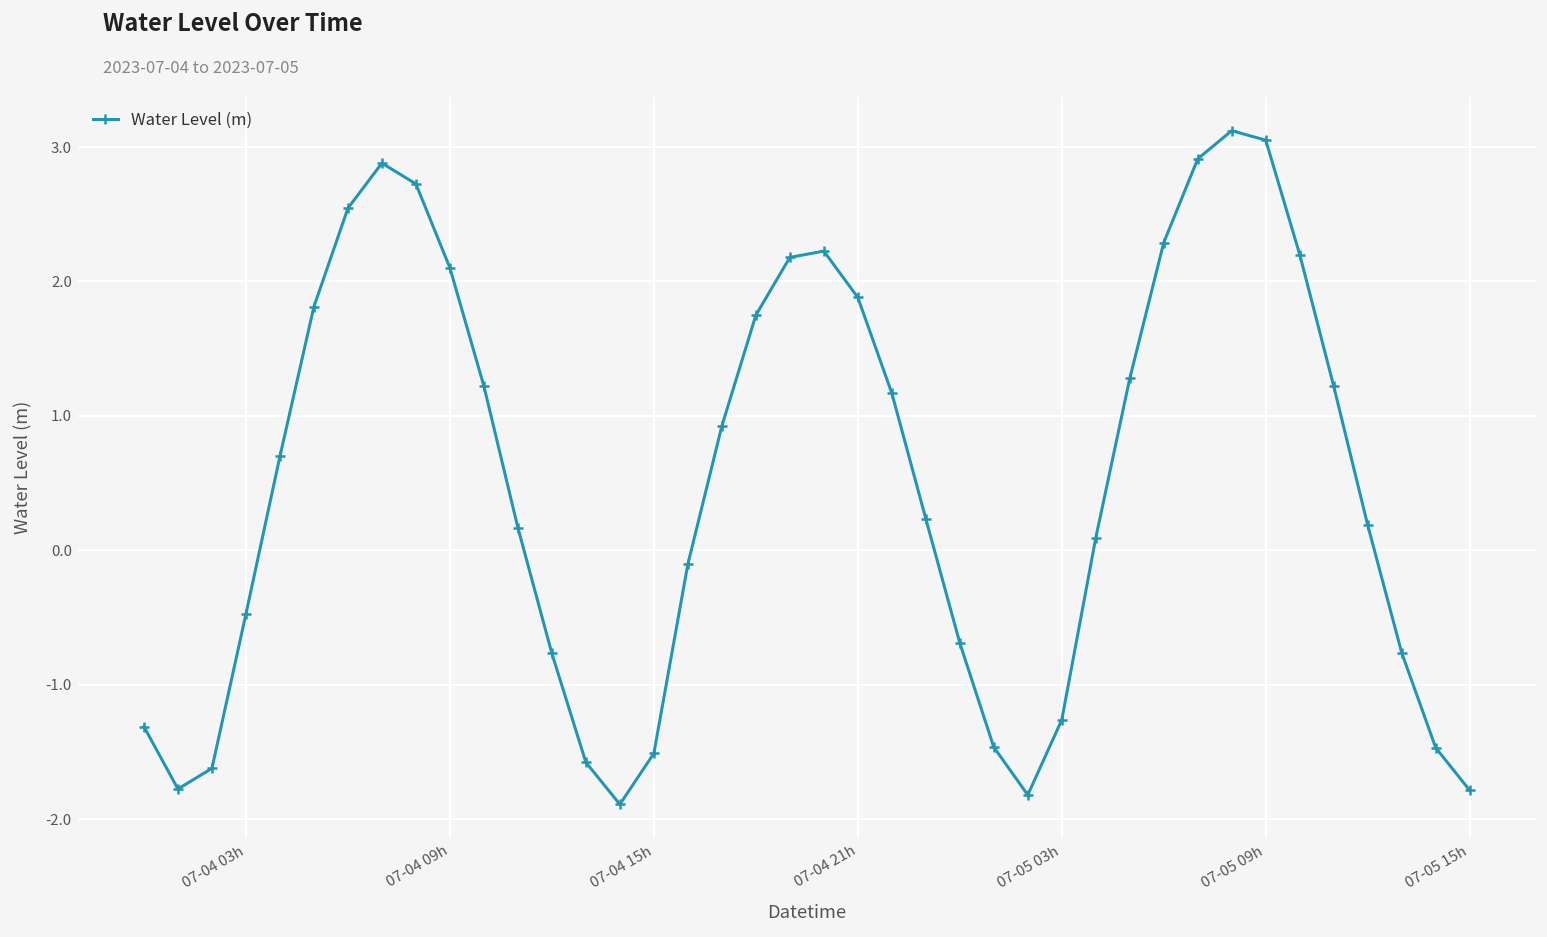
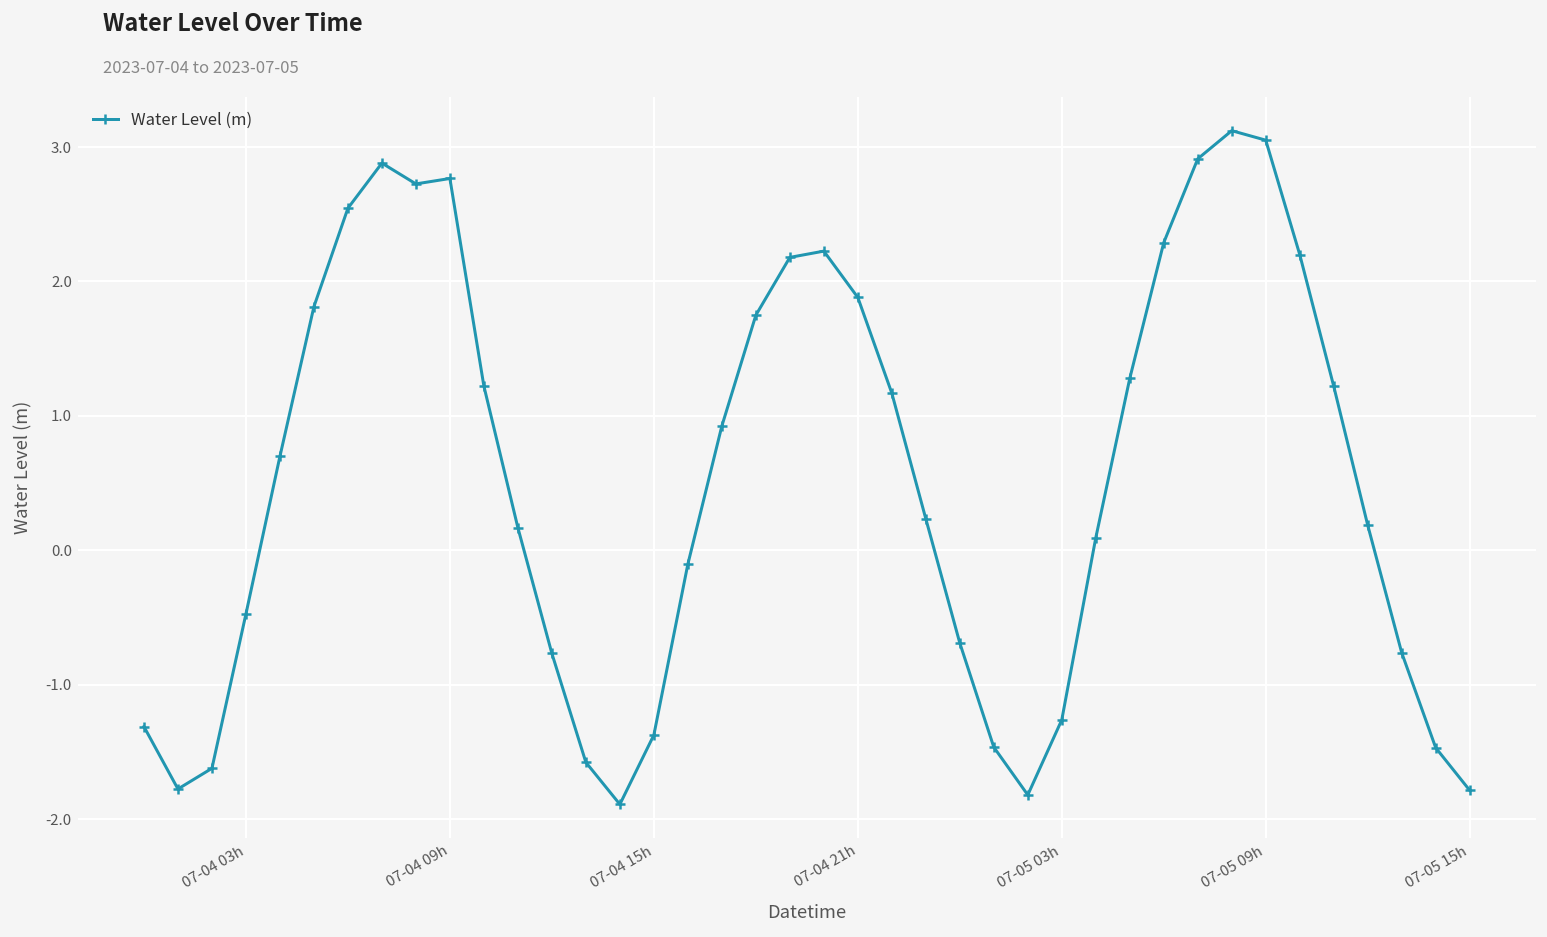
07-04 09h: 2.10 -> 2.76
07-04 15h: -1.51 -> -1.37
